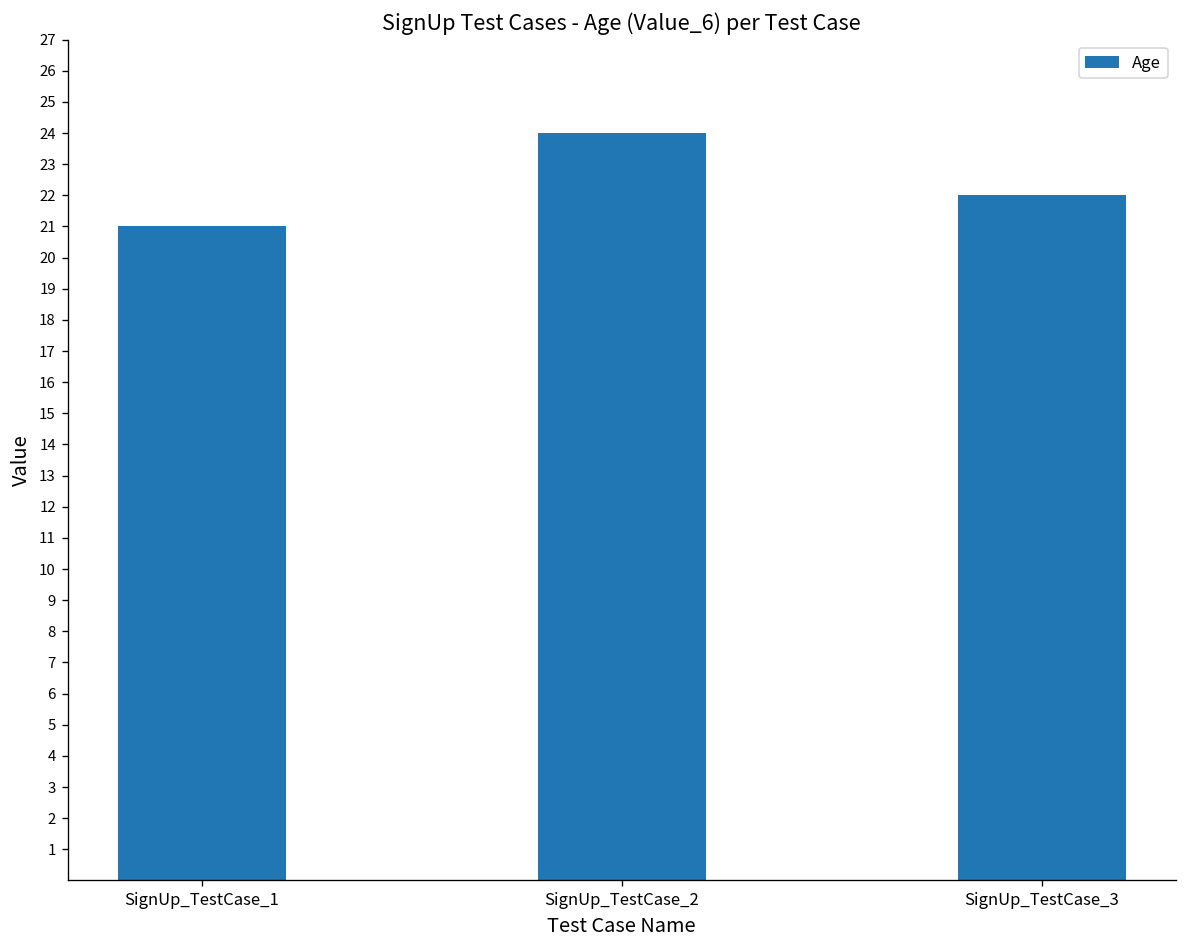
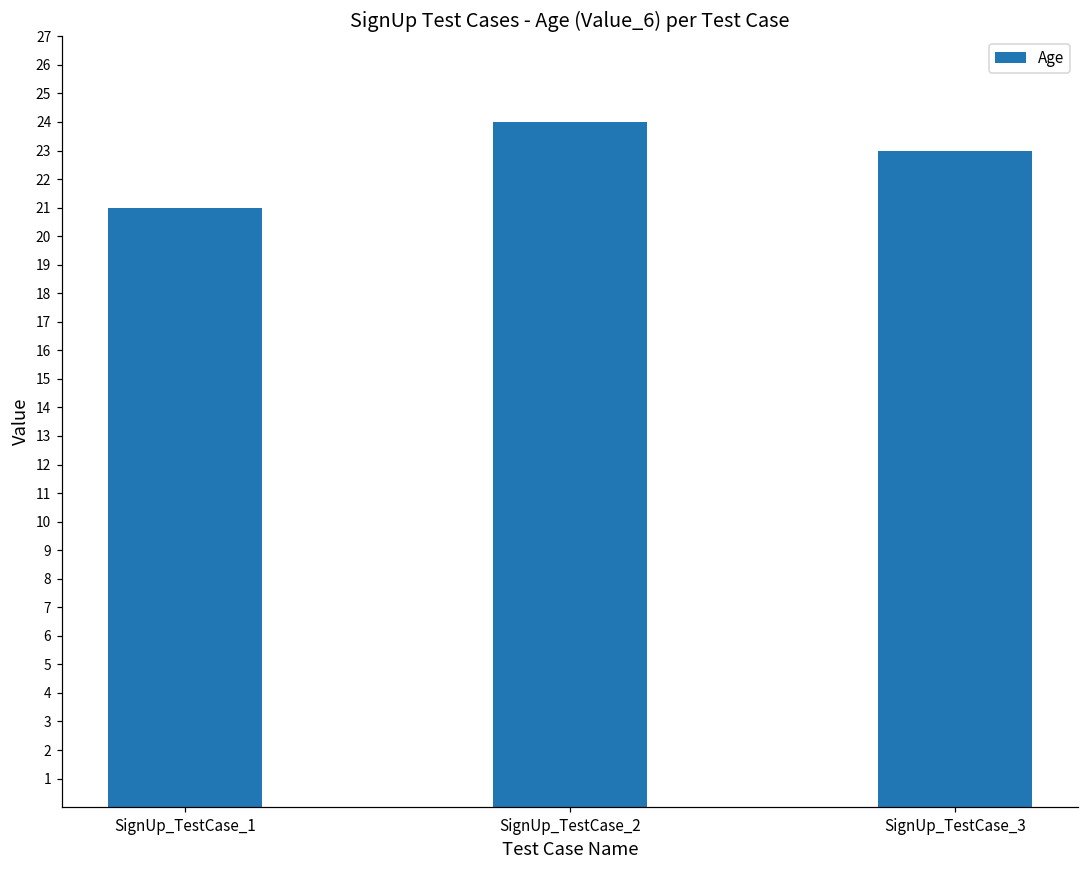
SignUp_TestCase_3: 22 -> 23
